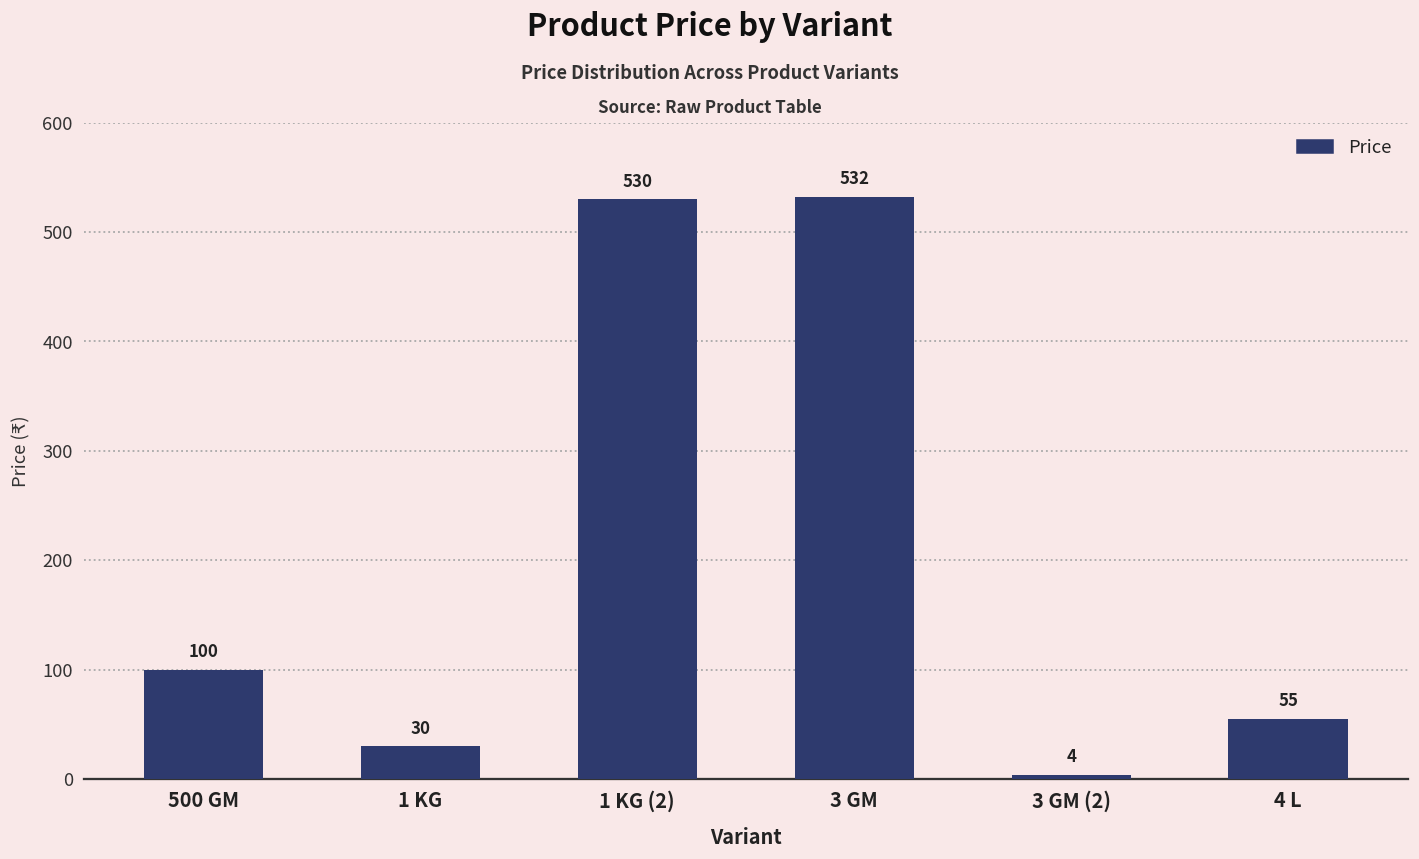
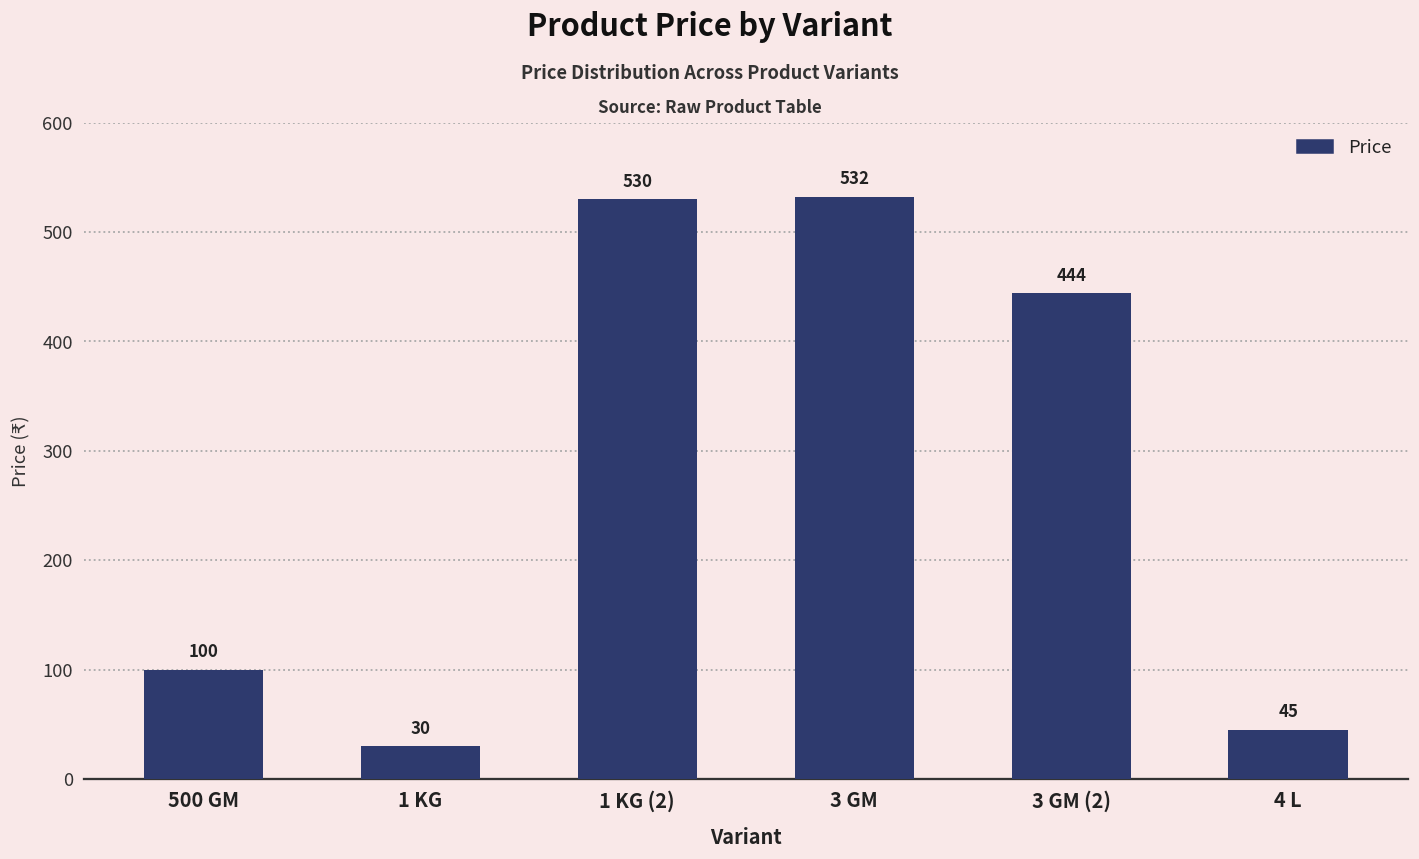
3 GM (2): 4 -> 444
4 L: 55 -> 45
